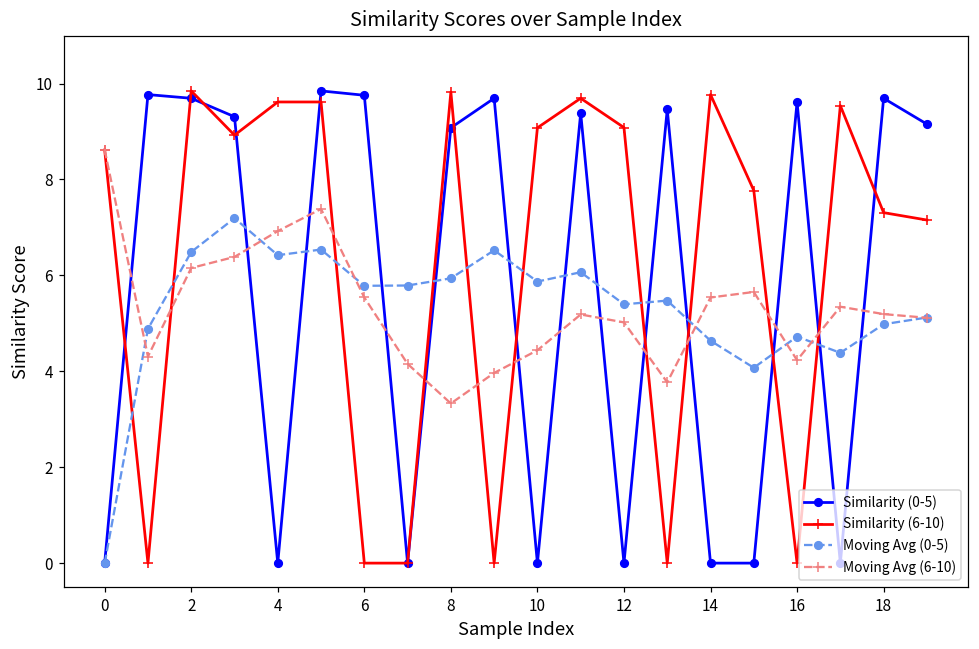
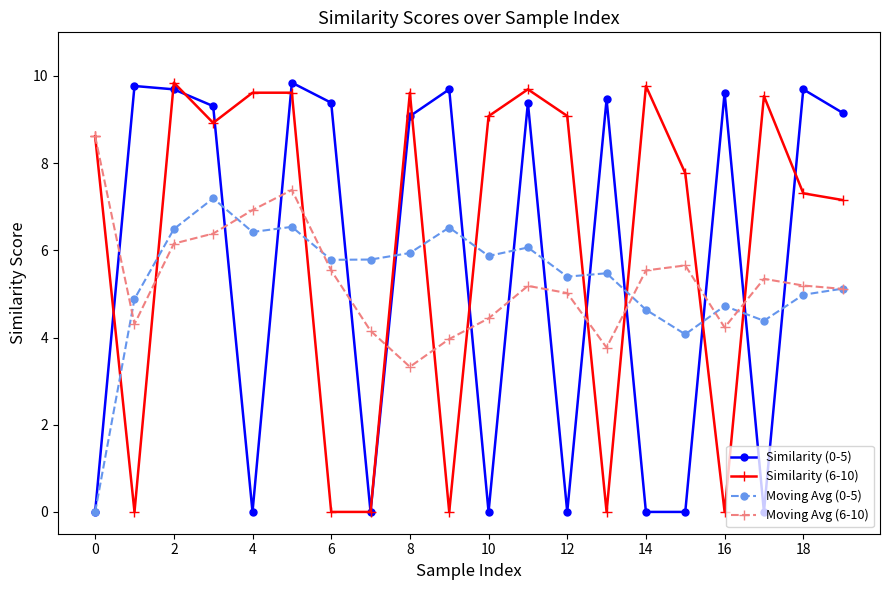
Similarity (0-5), 6: 9.8 -> 9.4
Similarity (6-10), 8: 9.8 -> 9.6
